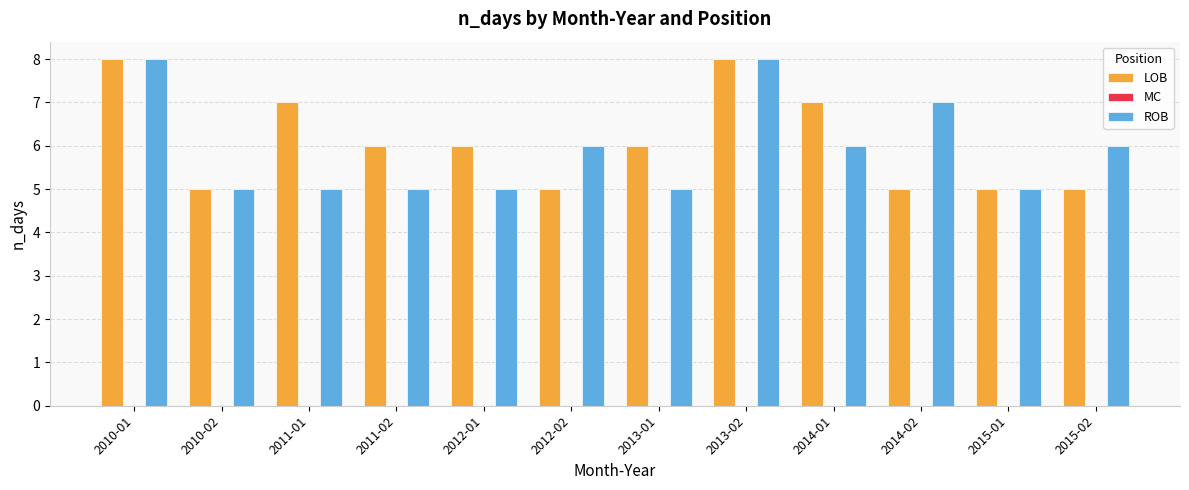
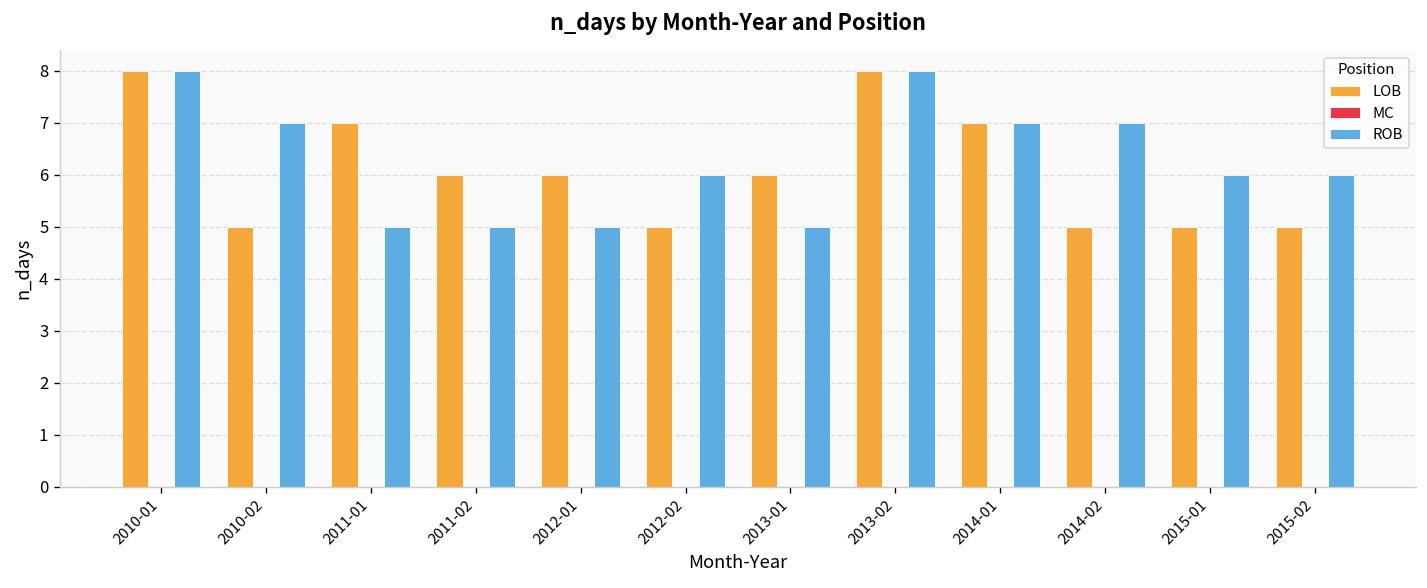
ROB, 2010-02: 5 -> 7
ROB, 2014-01: 6 -> 7
ROB, 2015-01: 5 -> 6
